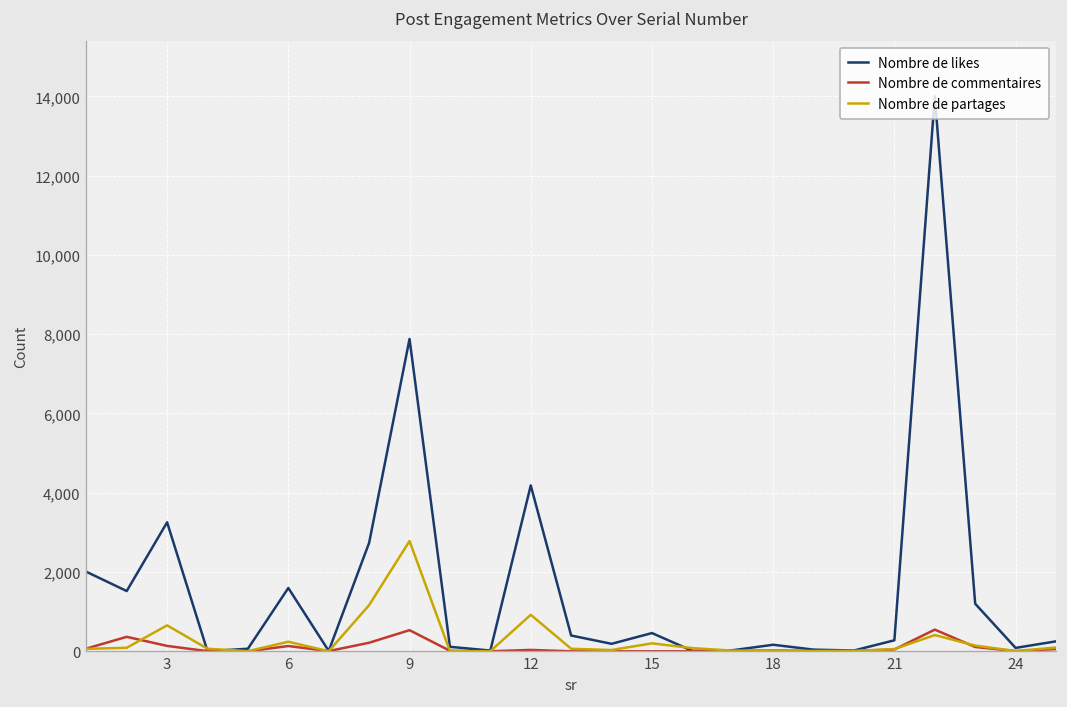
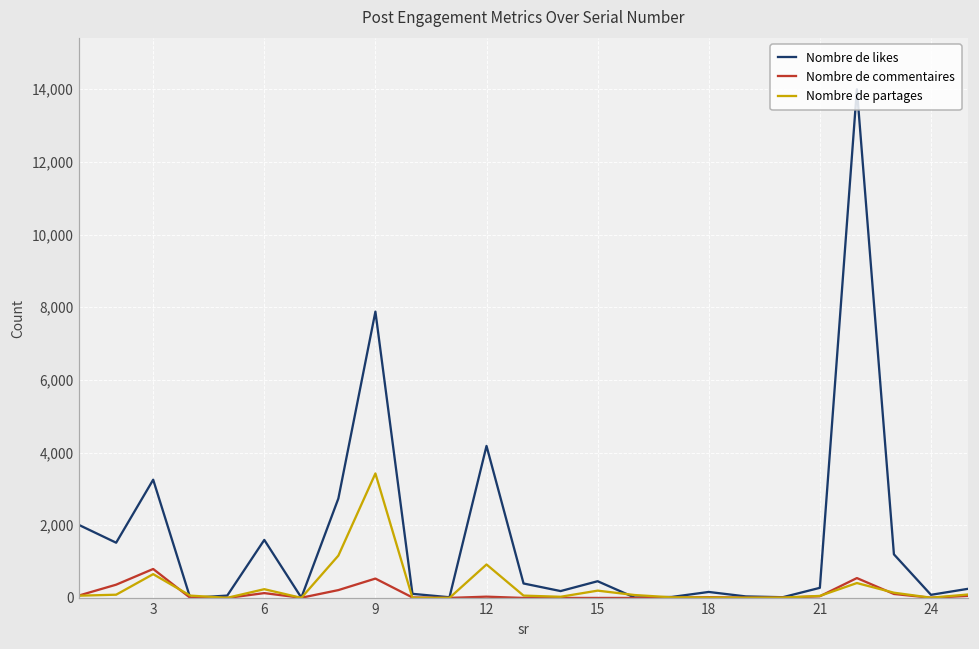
Nombre de commentaires, 3: 100 -> 800
Nombre de partages, 9: 2,800 -> 3,400
